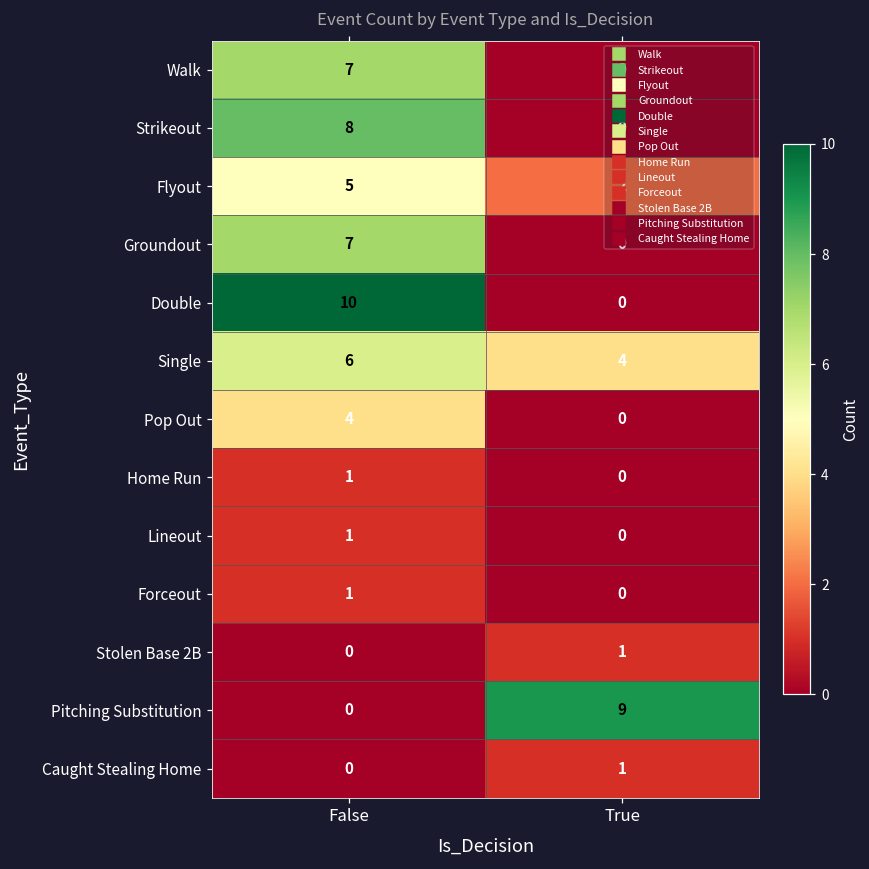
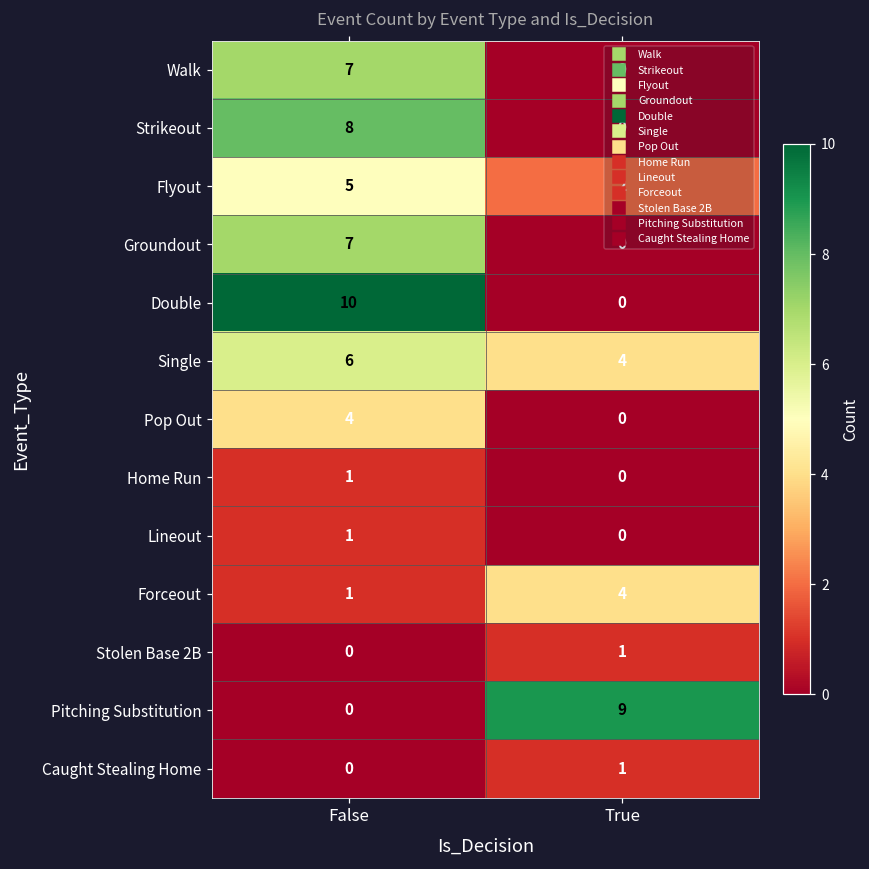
Forceout, True: 0 -> 4
